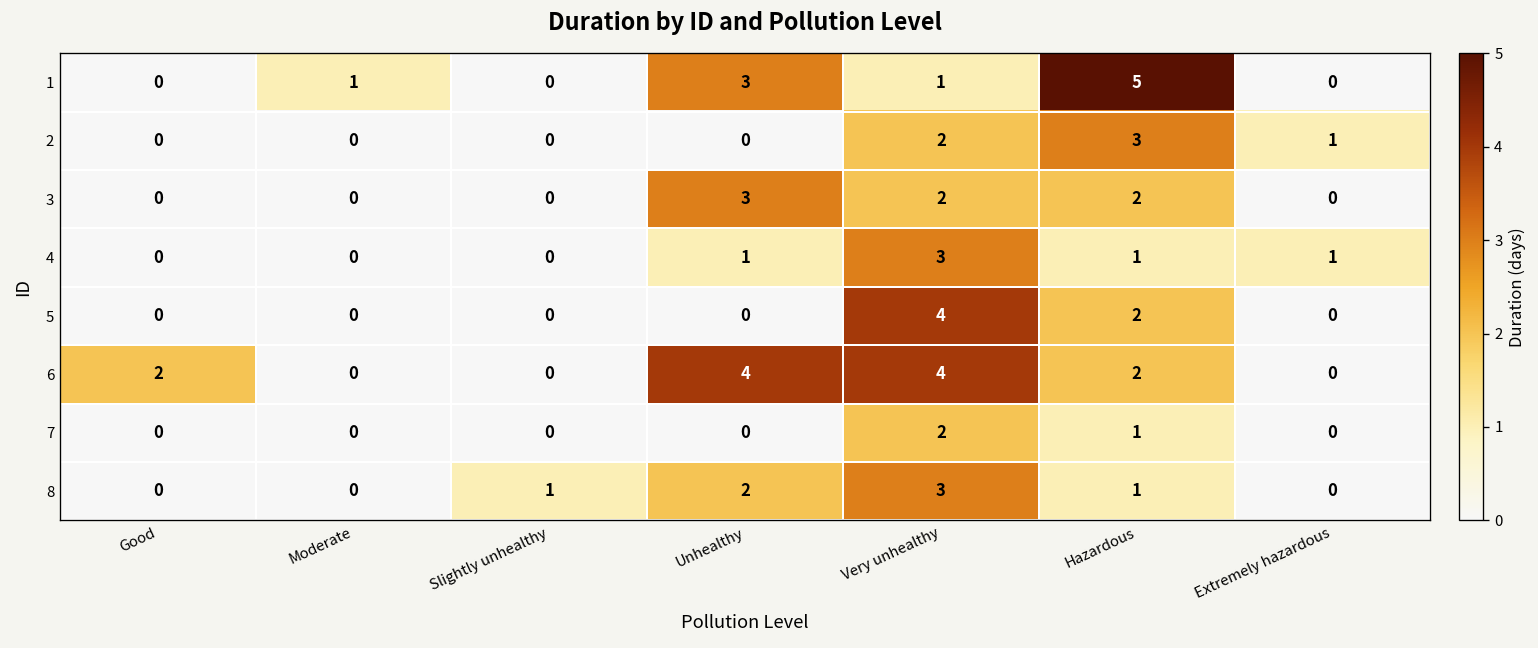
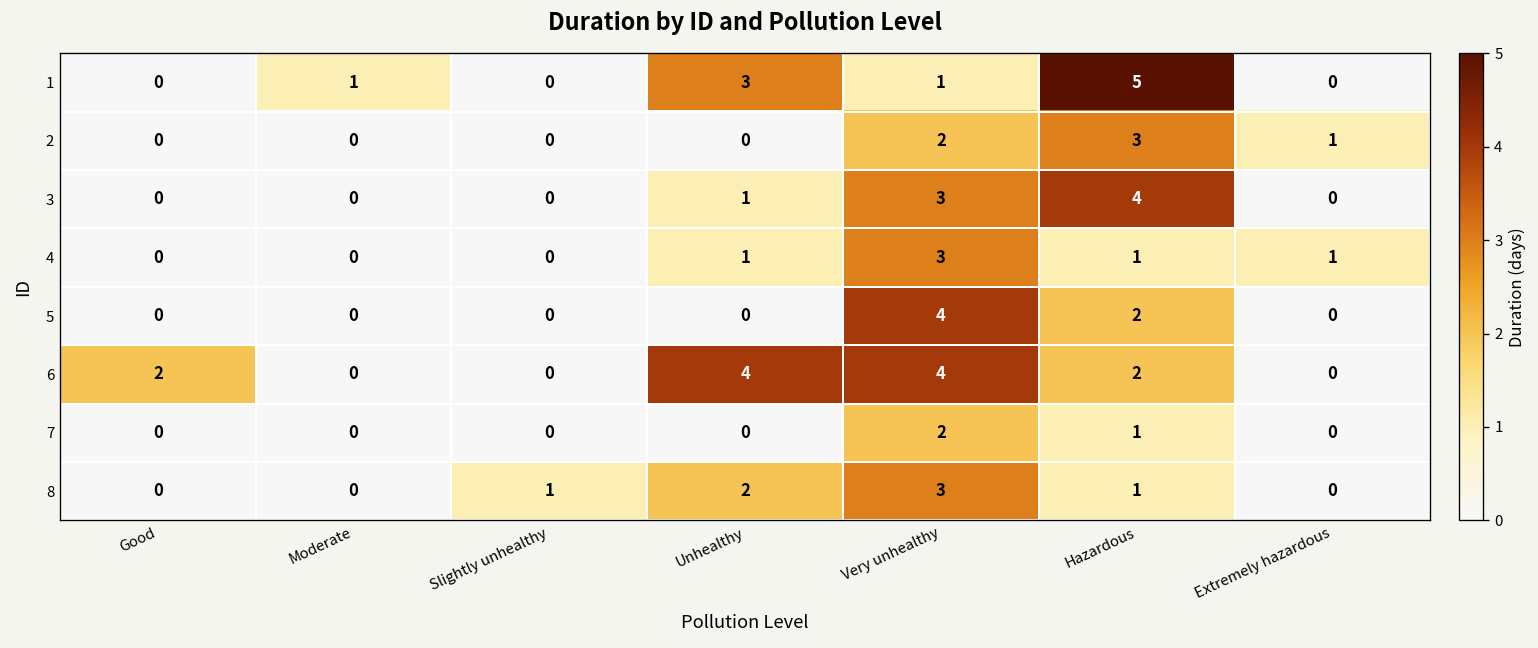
3, Unhealthy: 3 -> 1
3, Very unhealthy: 2 -> 3
3, Hazardous: 2 -> 4
